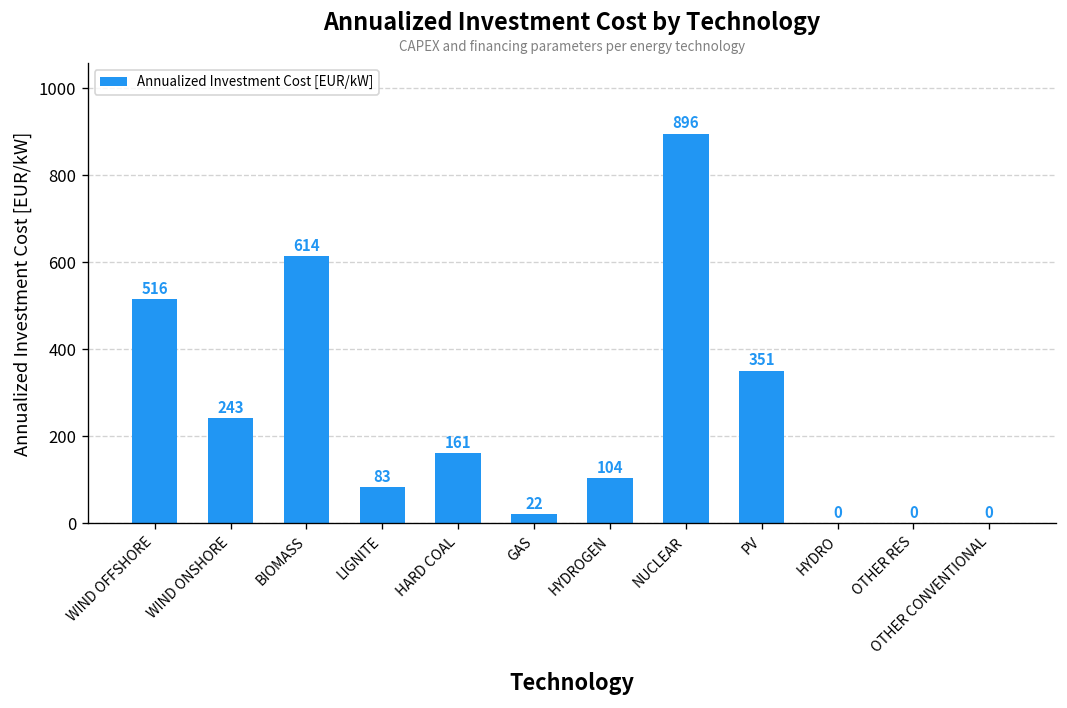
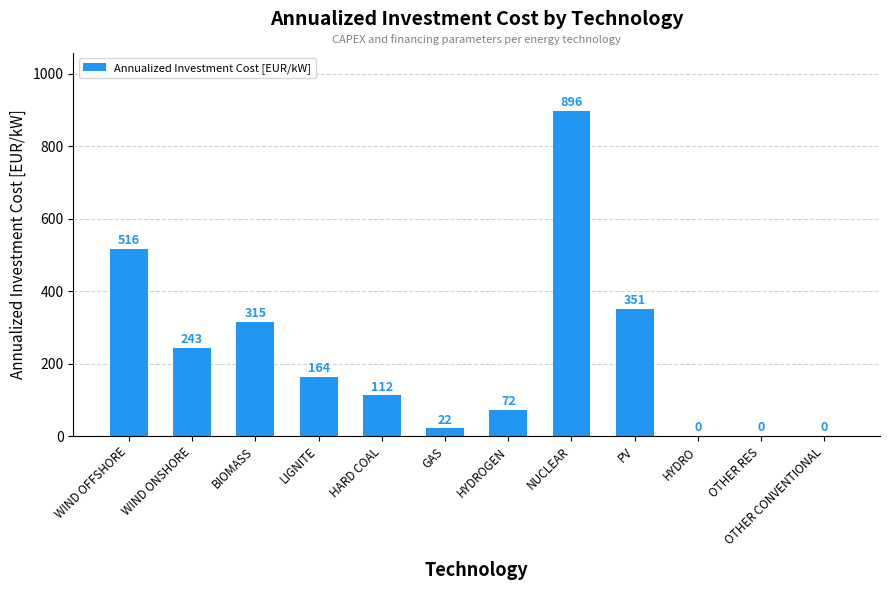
BIOMASS: 614 -> 315
LIGNITE: 83 -> 164
HARD COAL: 161 -> 112
HYDROGEN: 104 -> 72
